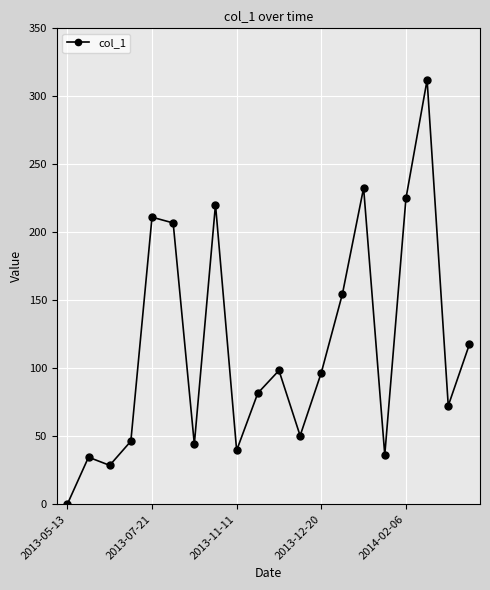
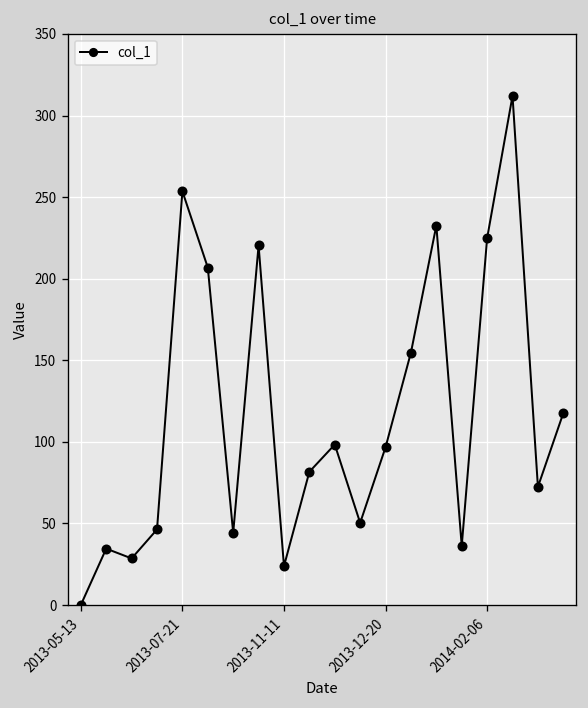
2013-07-21: 211 -> 254
2013-11-11: 40 -> 24
